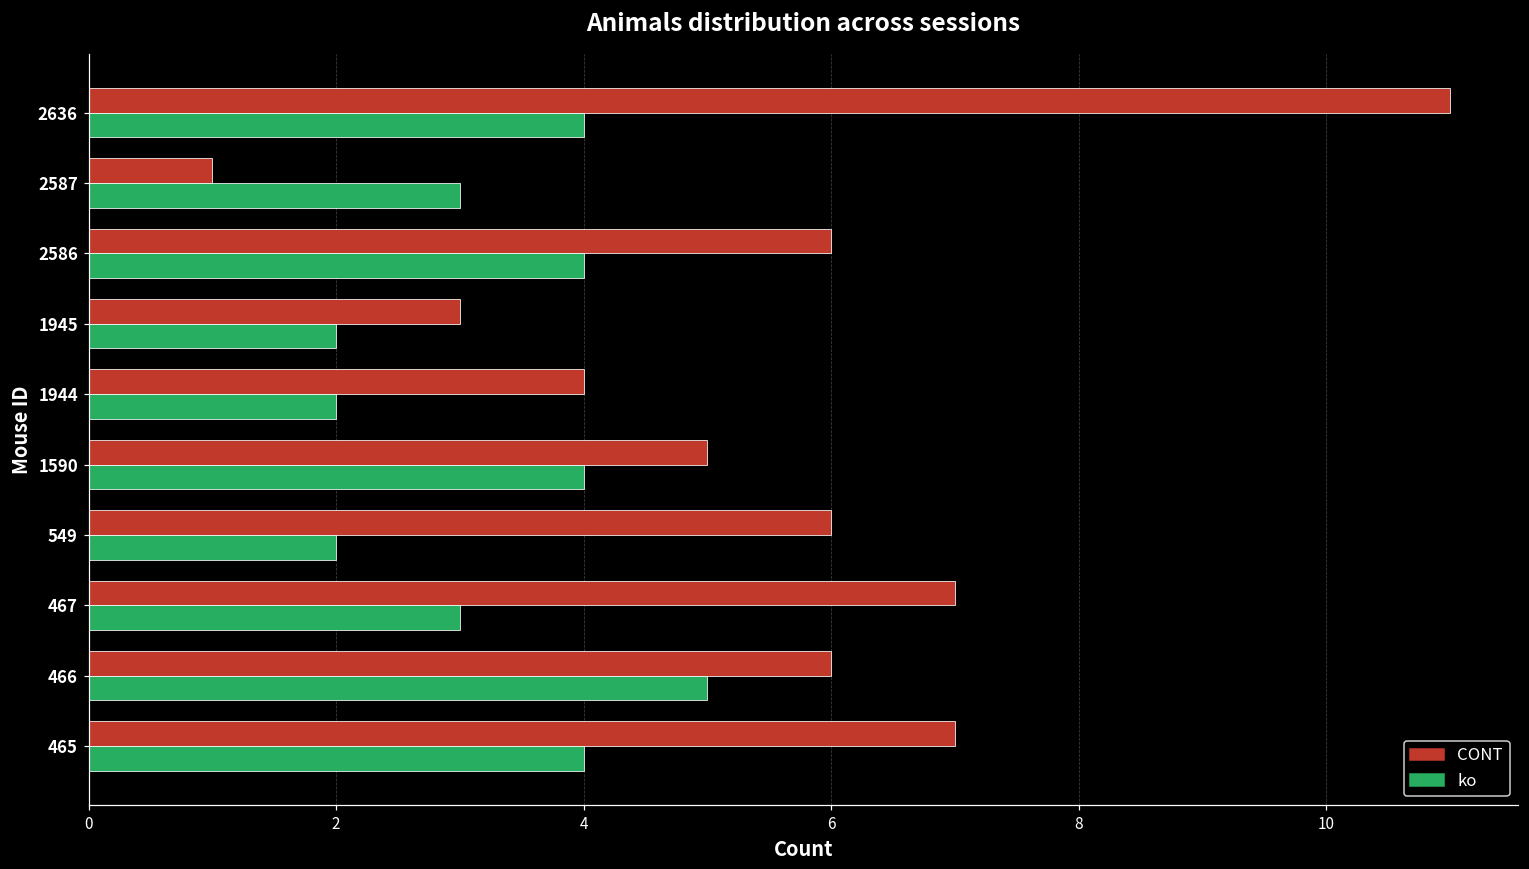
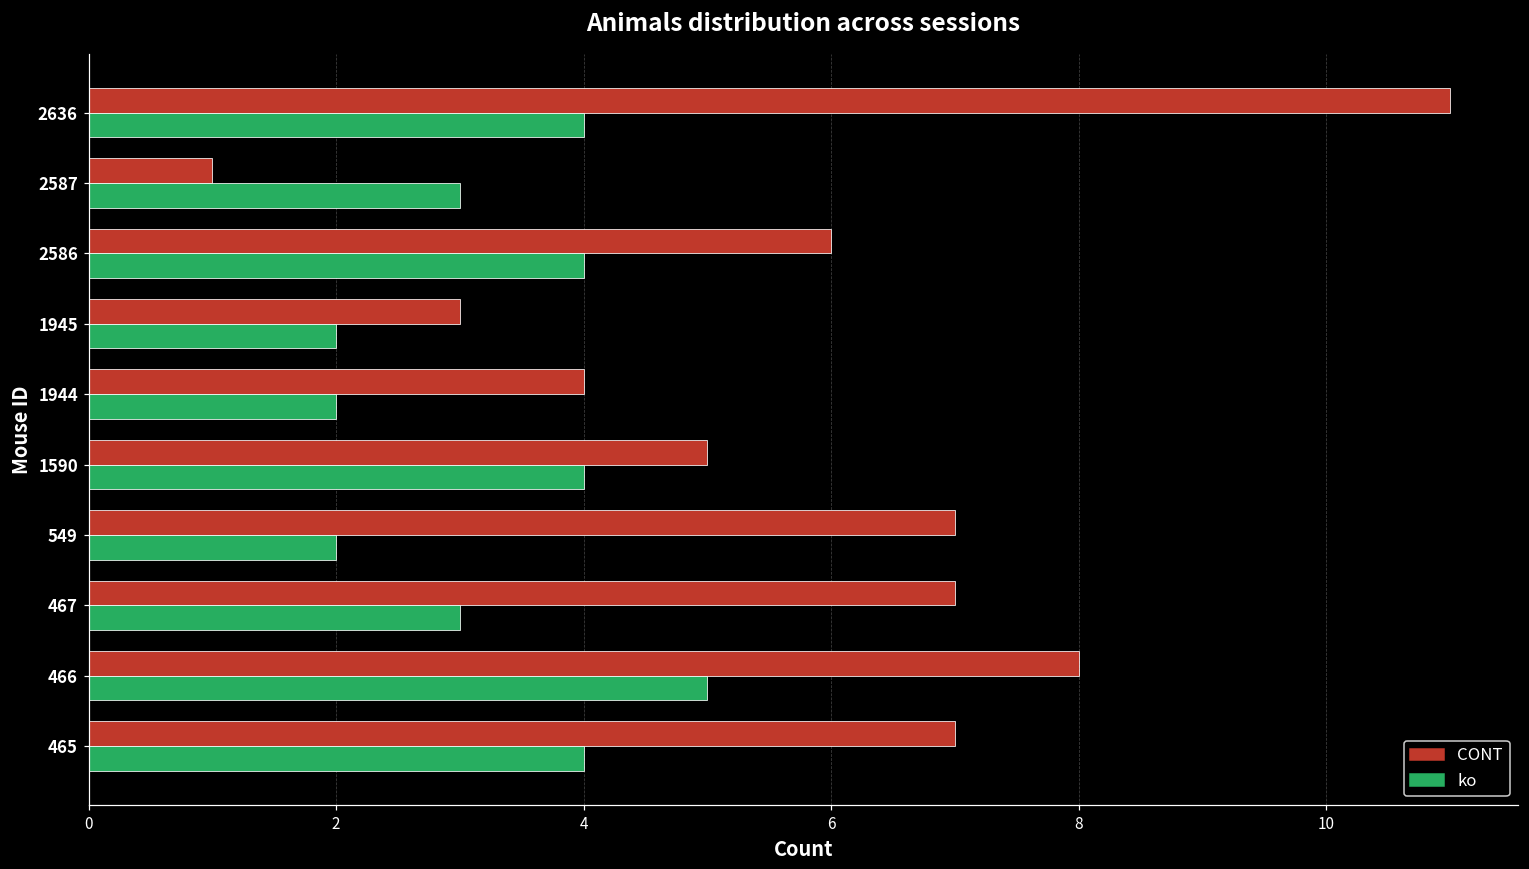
CONT, 549: 6 -> 7
CONT, 466: 6 -> 8
